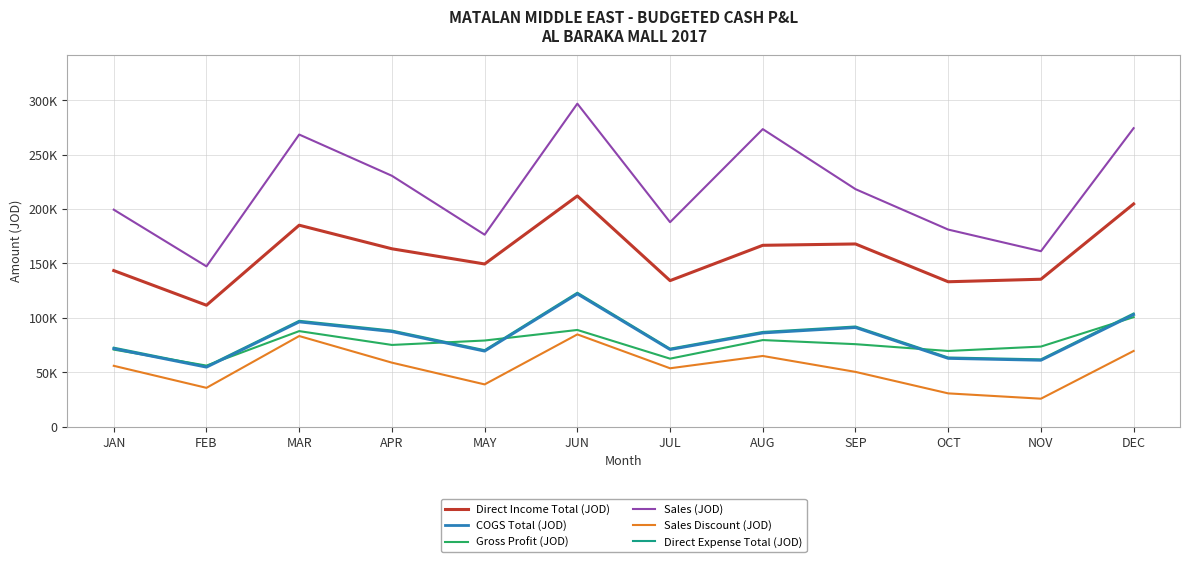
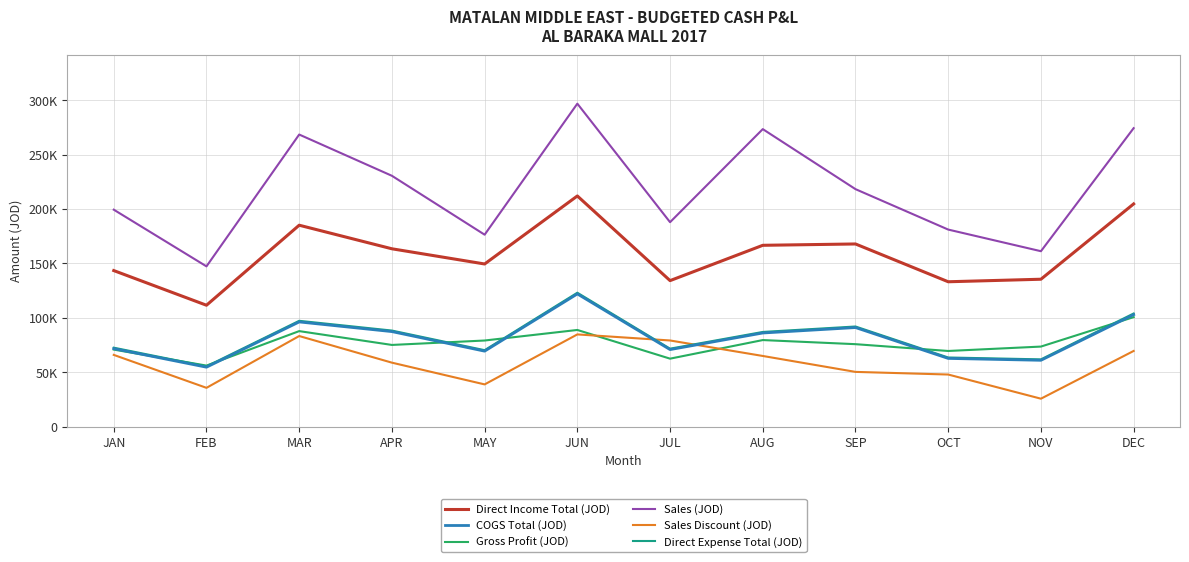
Sales Discount (JOD), JAN: 56000 -> 66000
Sales Discount (JOD), JUL: 54000 -> 79000
Sales Discount (JOD), OCT: 31000 -> 48000
